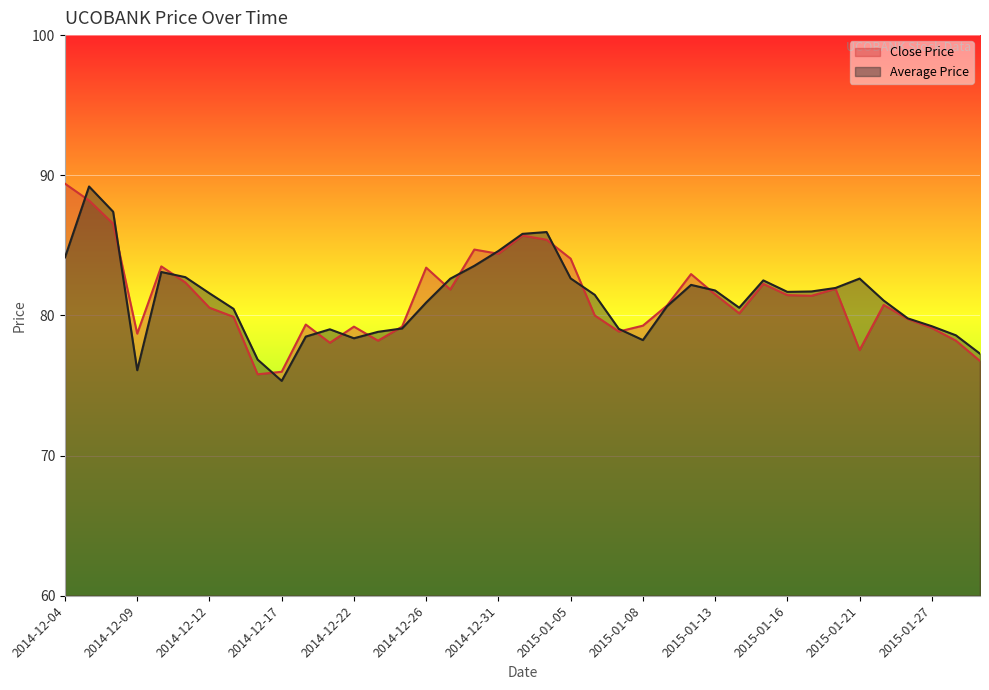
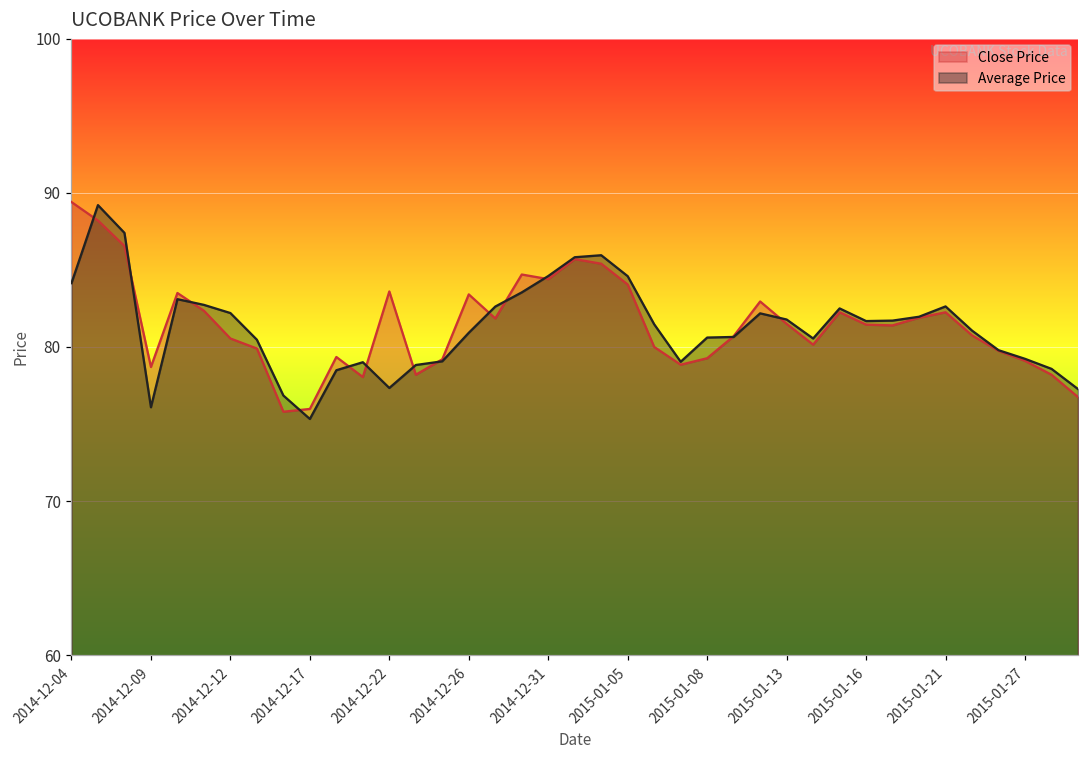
Average Price, 2014-12-12: 81.6 -> 82.2
Close Price, 2014-12-22: 79.2 -> 83.6
Average Price, 2014-12-22: 78.4 -> 77.3
Average Price, 2015-01-05: 82.6 -> 84.6
Average Price, 2015-01-08: 78.2 -> 80.6
Close Price, 2015-01-21: 77.5 -> 82.3
